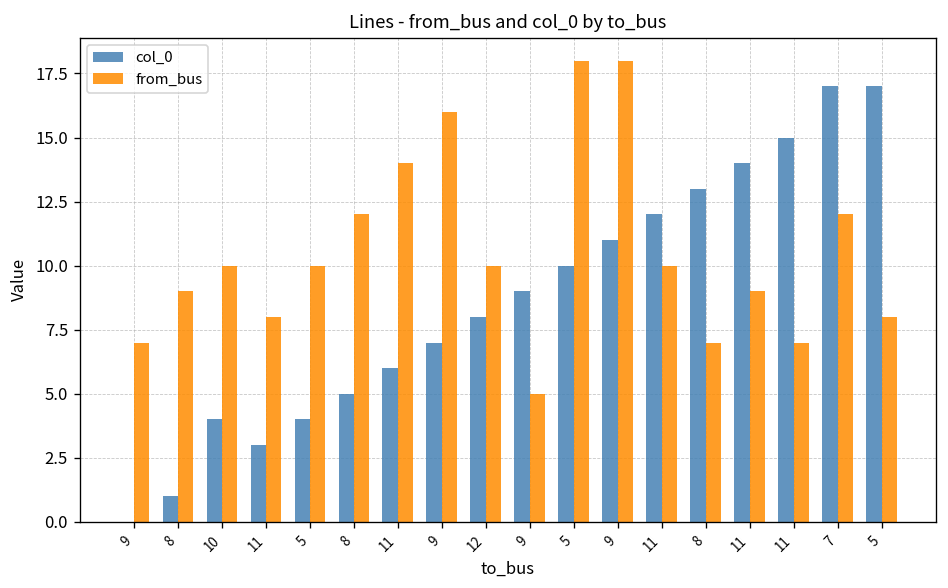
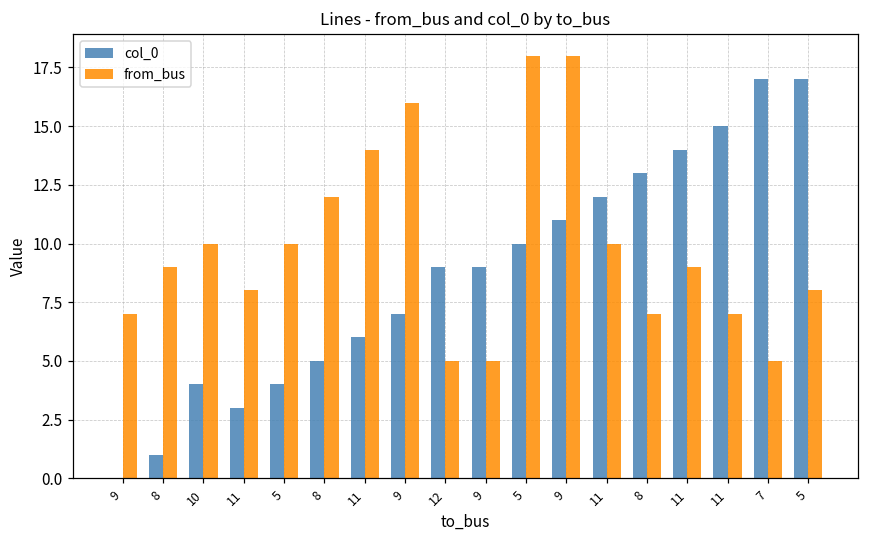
col_0, 12: 8 -> 9
from_bus, 12: 10 -> 5
from_bus, 7: 12 -> 5
